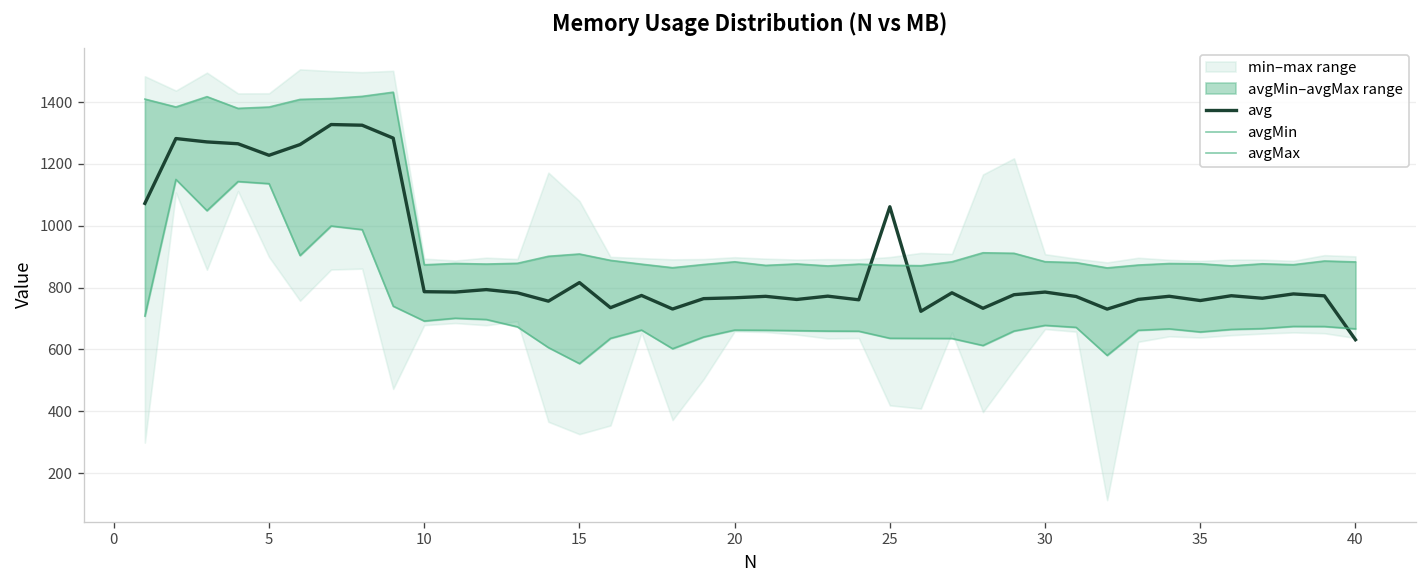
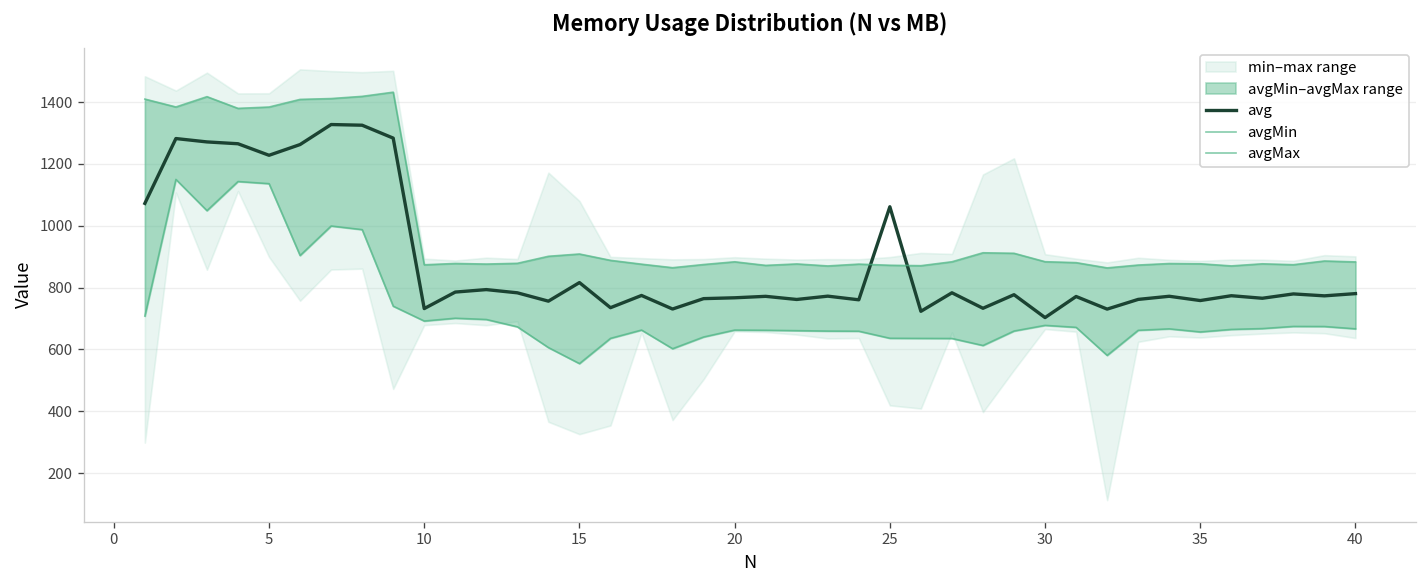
avg, 10: 790 -> 730
avg, 30: 790 -> 700
avg, 40: 630 -> 780
